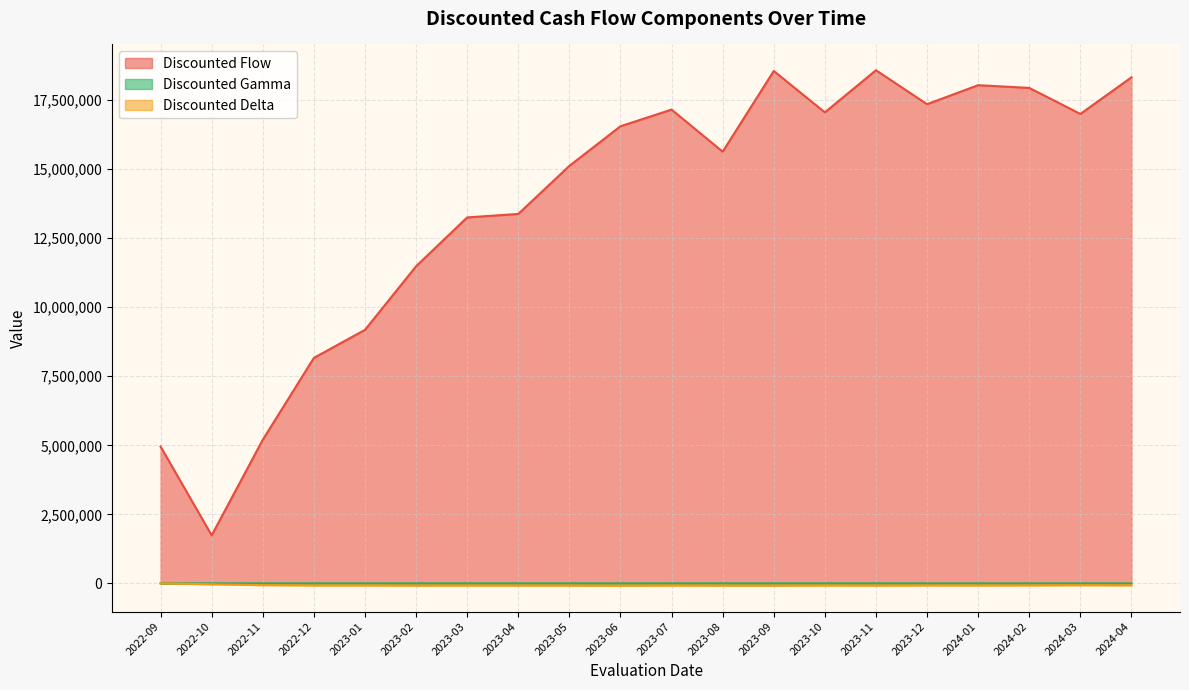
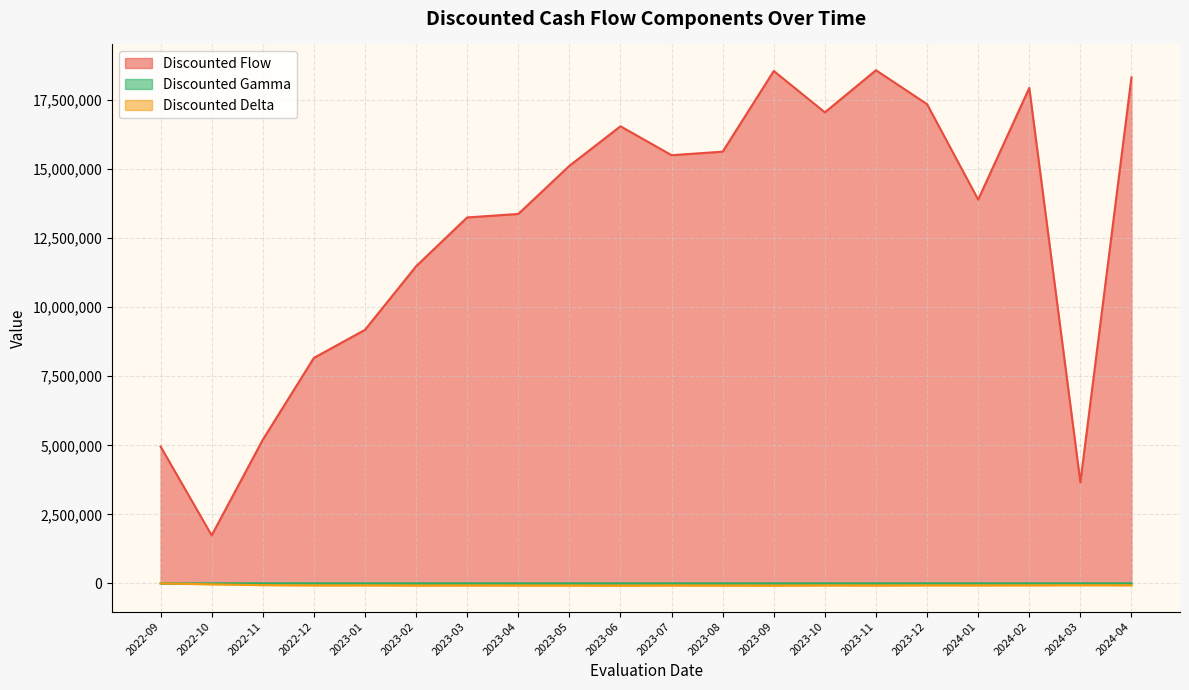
Discounted Flow, 2023-07: 17,200,000 -> 15,500,000
Discounted Flow, 2024-01: 18,000,000 -> 13,900,000
Discounted Flow, 2024-03: 17,000,000 -> 3,700,000
